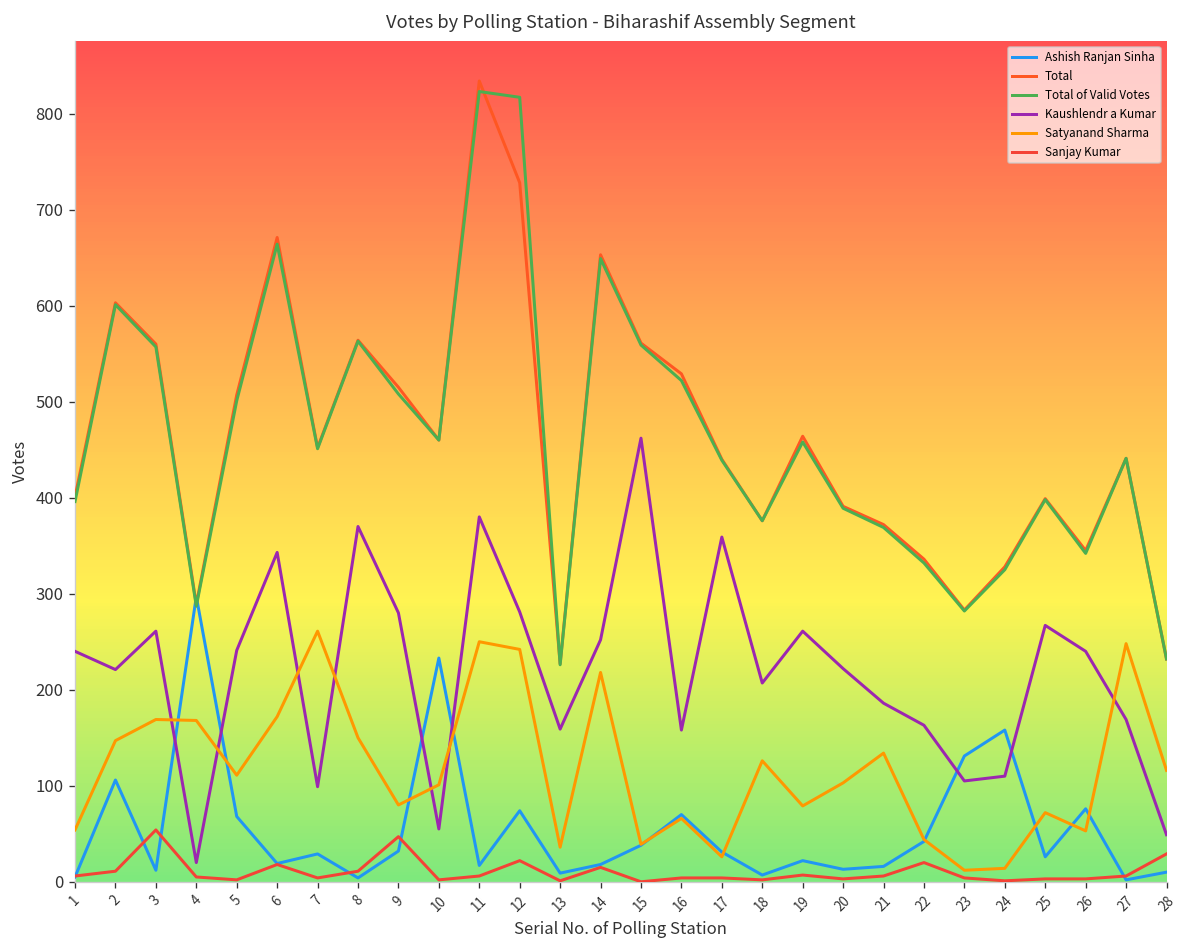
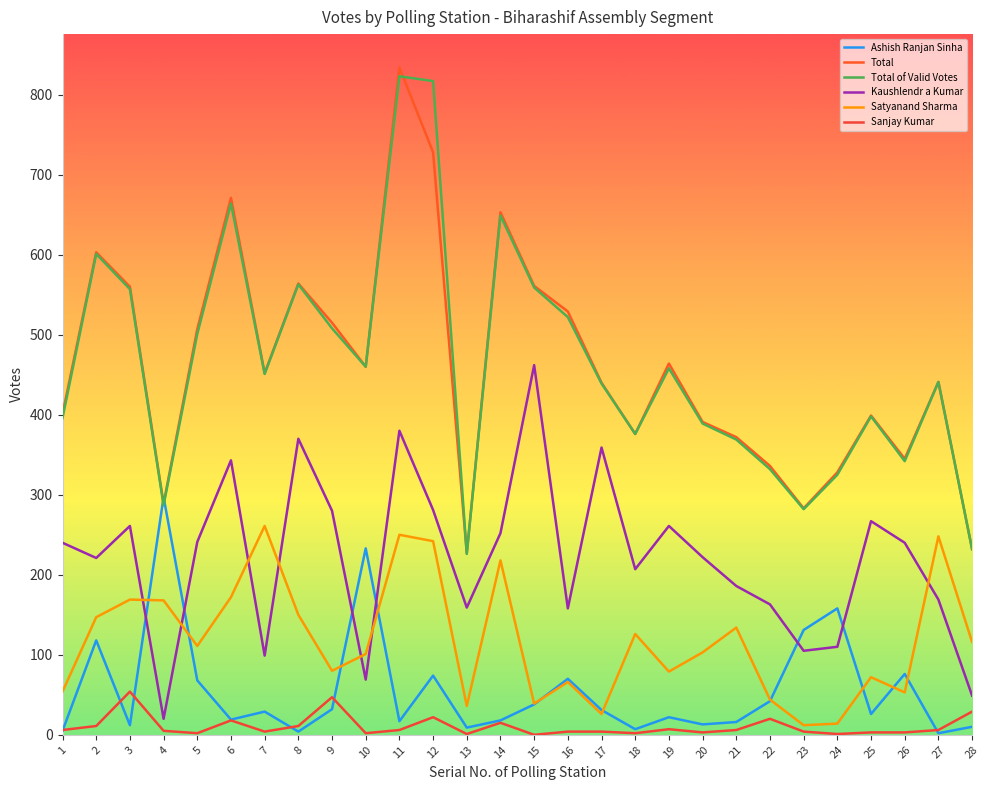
Ashish Ranjan Sinha, 2: 110 -> 120
Kaushlendr a Kumar, 10: 60 -> 70
